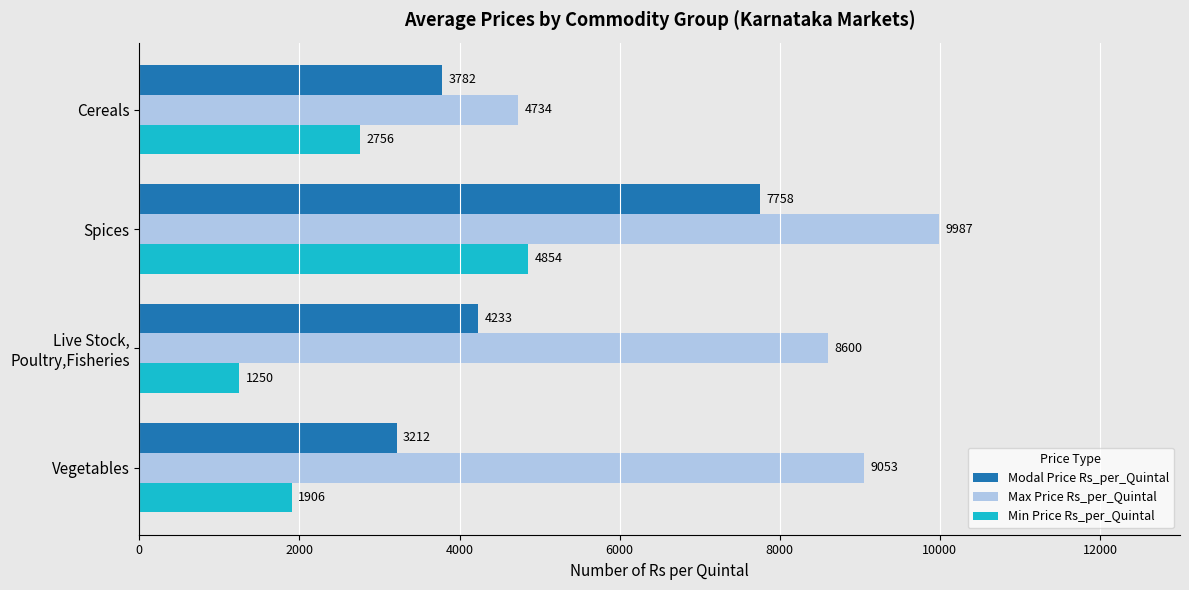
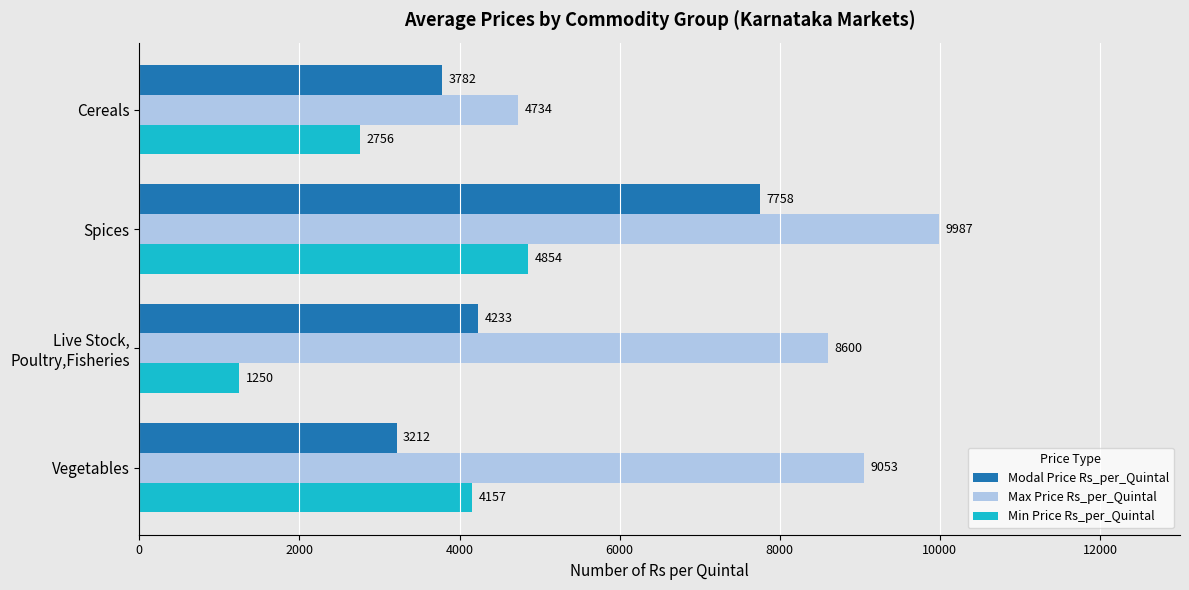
Min Price Rs_per_Quintal, Vegetables: 1906 -> 4157
